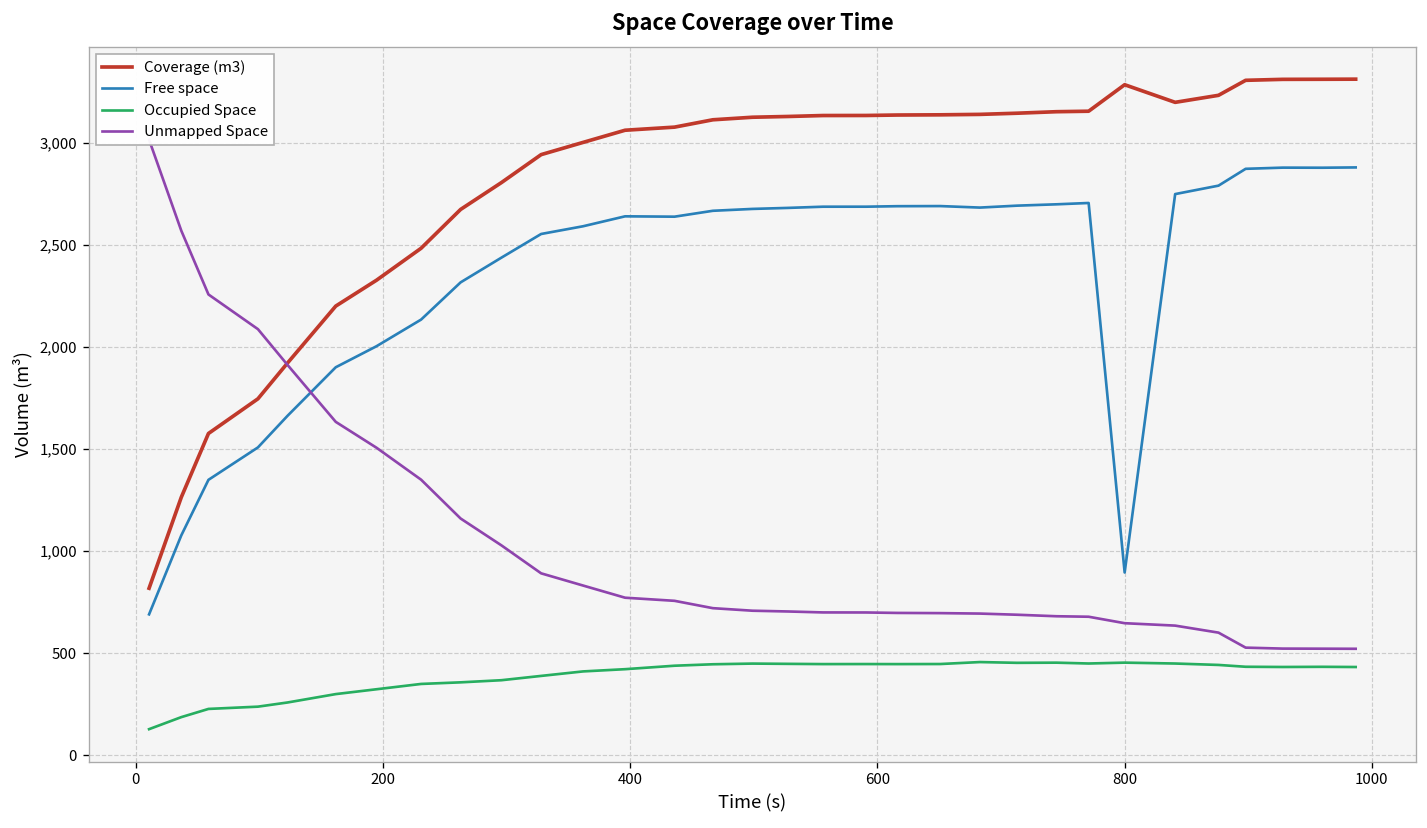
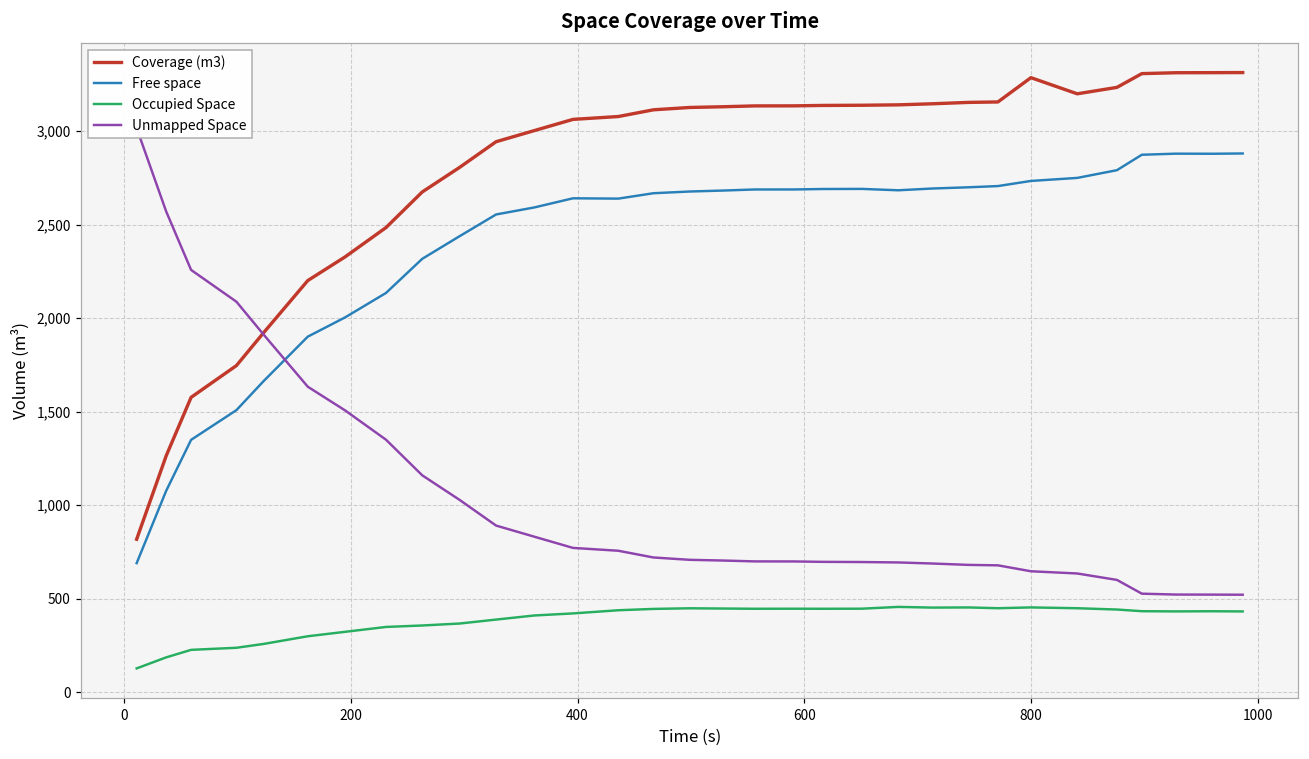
Free space, 800: 900 -> 2,730
